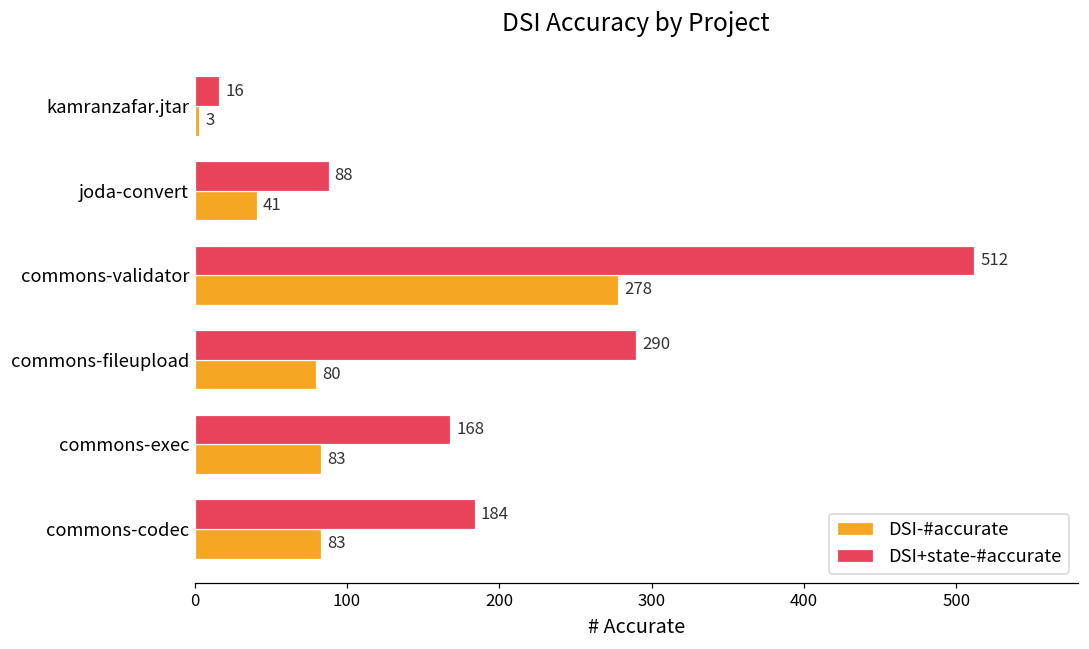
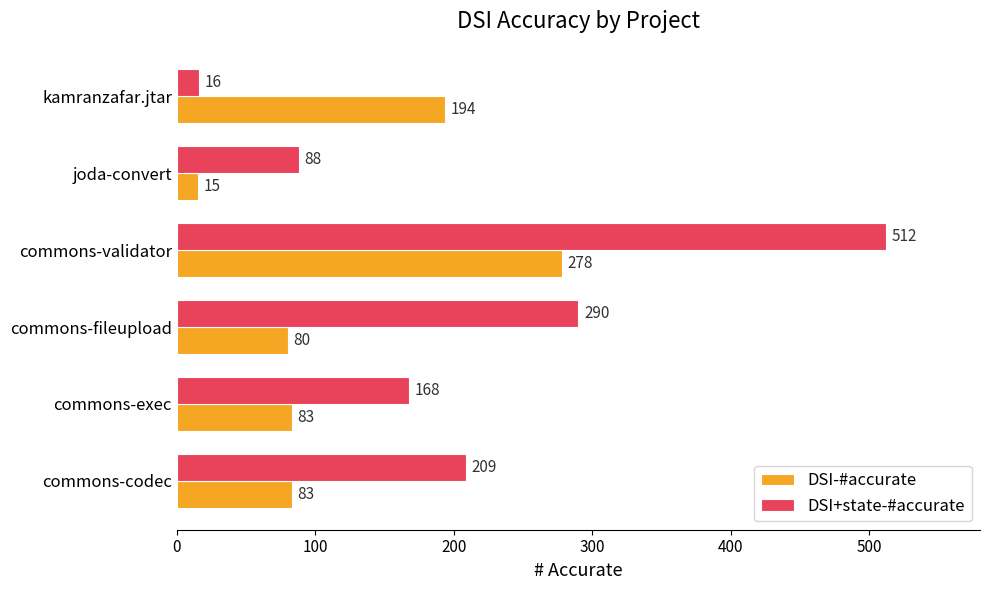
DSI-#accurate, kamranzafar.jtar: 3 -> 194
DSI-#accurate, joda-convert: 41 -> 15
DSI+state-#accurate, commons-codec: 184 -> 209
